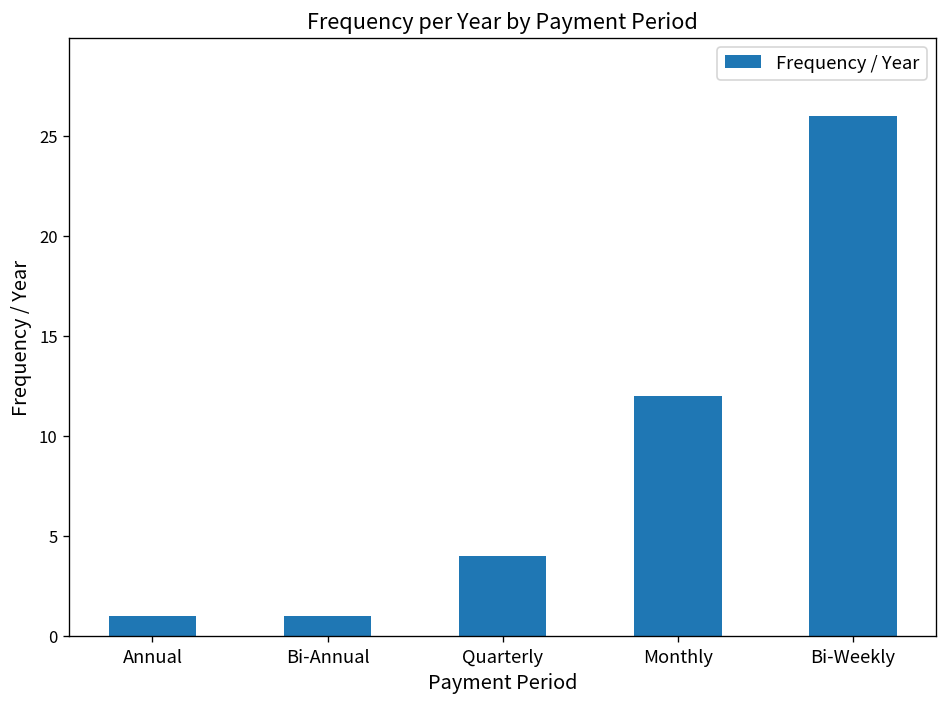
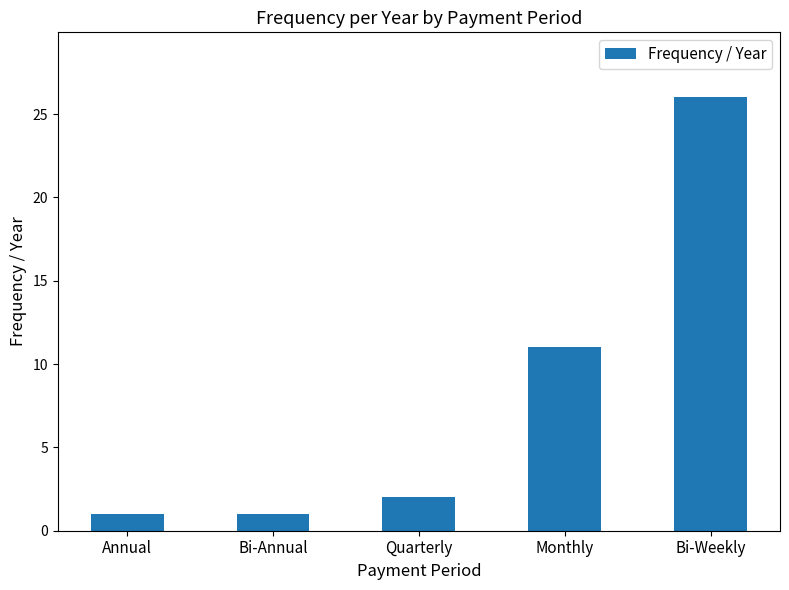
Quarterly: 4 -> 2
Monthly: 12 -> 11
